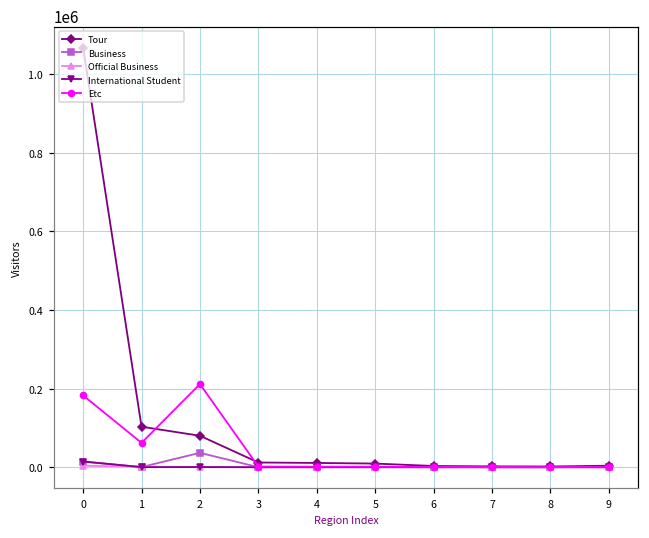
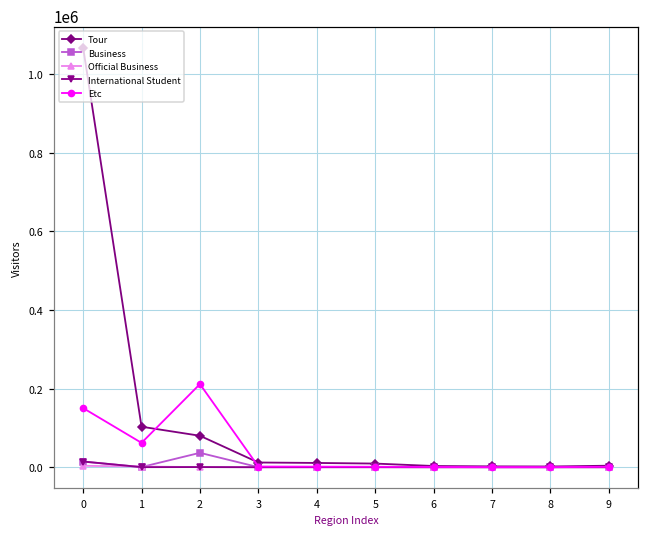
Etc, 0: 180000 -> 150000
